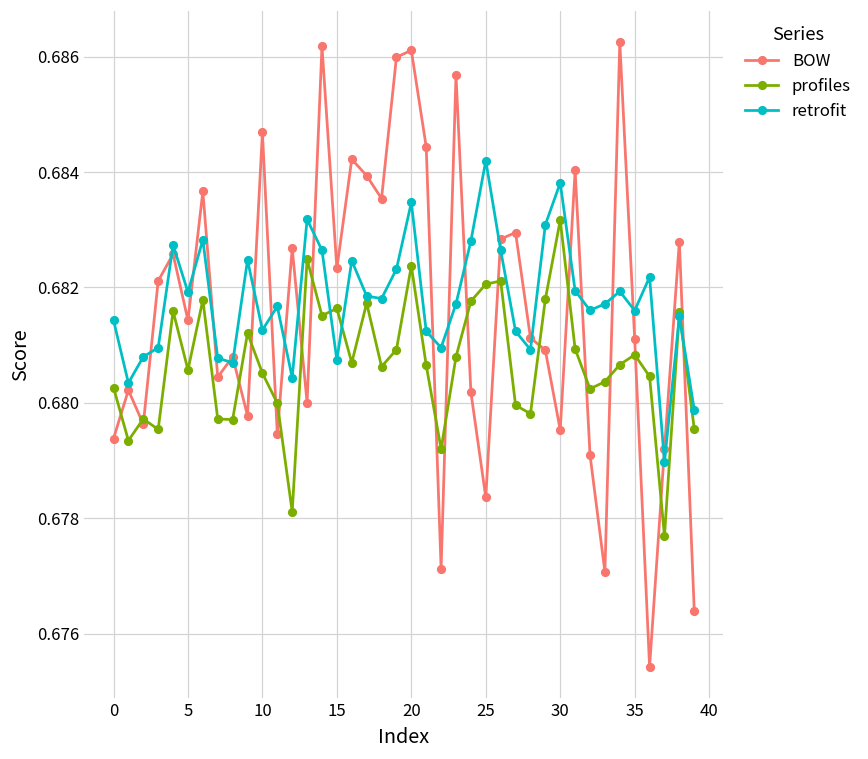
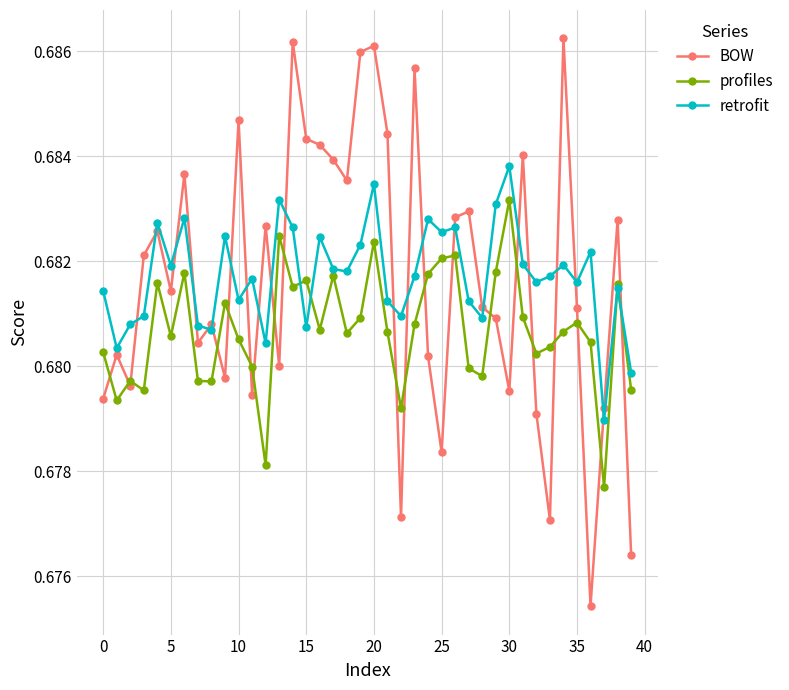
BOW, 15: 0.6823 -> 0.6843
retrofit, 25: 0.6842 -> 0.6826
